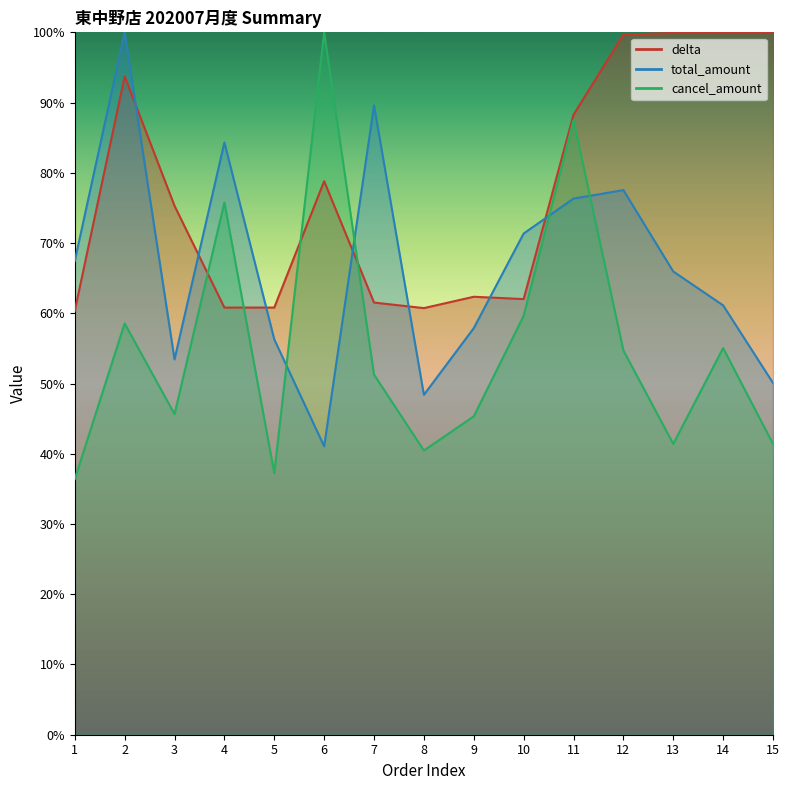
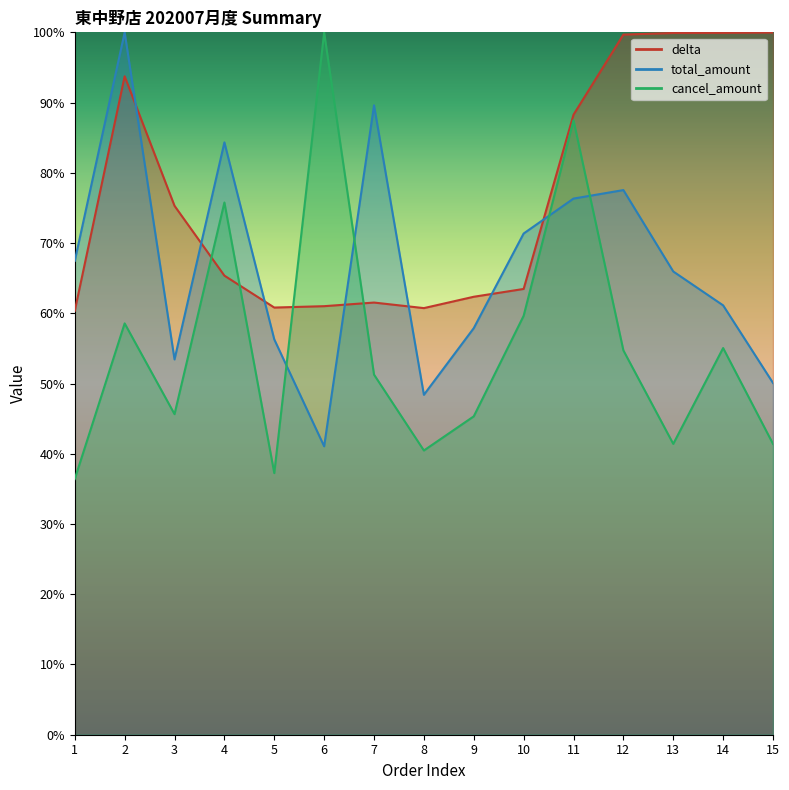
delta, 4: 61% -> 65%
delta, 6: 79% -> 61%
delta, 10: 62% -> 63%
